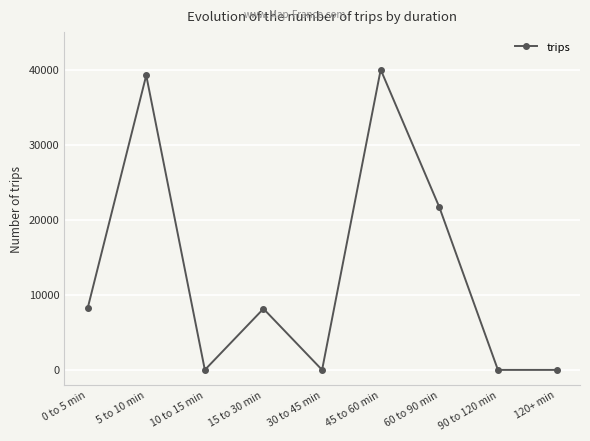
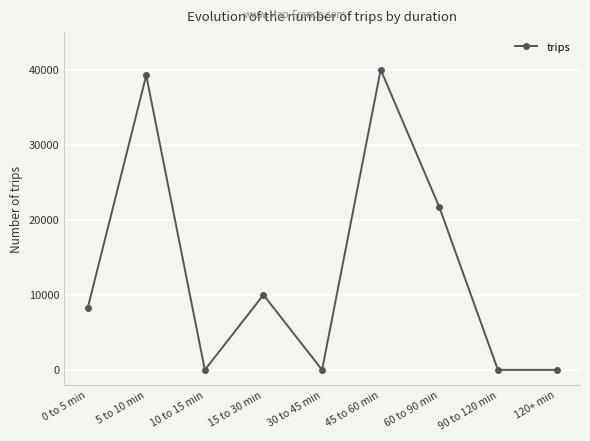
15 to 30 min: 8000 -> 10000
